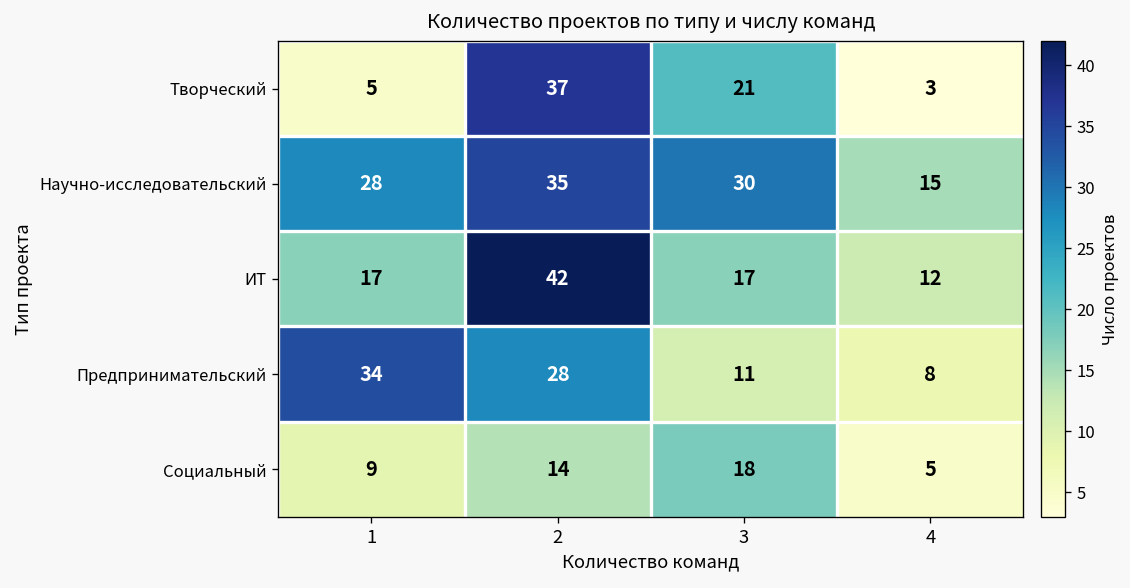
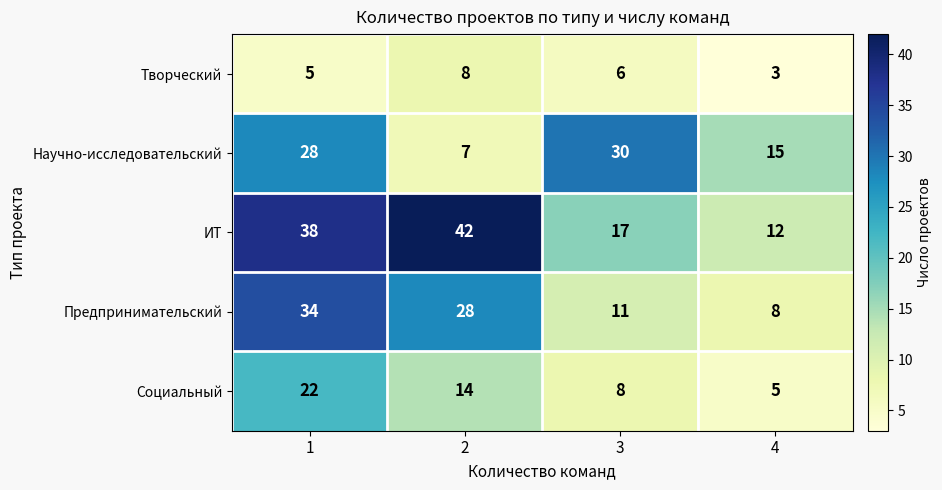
Творческий, 2: 37 -> 8
Творческий, 3: 21 -> 6
Научно-исследовательский, 2: 35 -> 7
ИТ, 1: 17 -> 38
Социальный, 1: 9 -> 22
Социальный, 3: 18 -> 8
